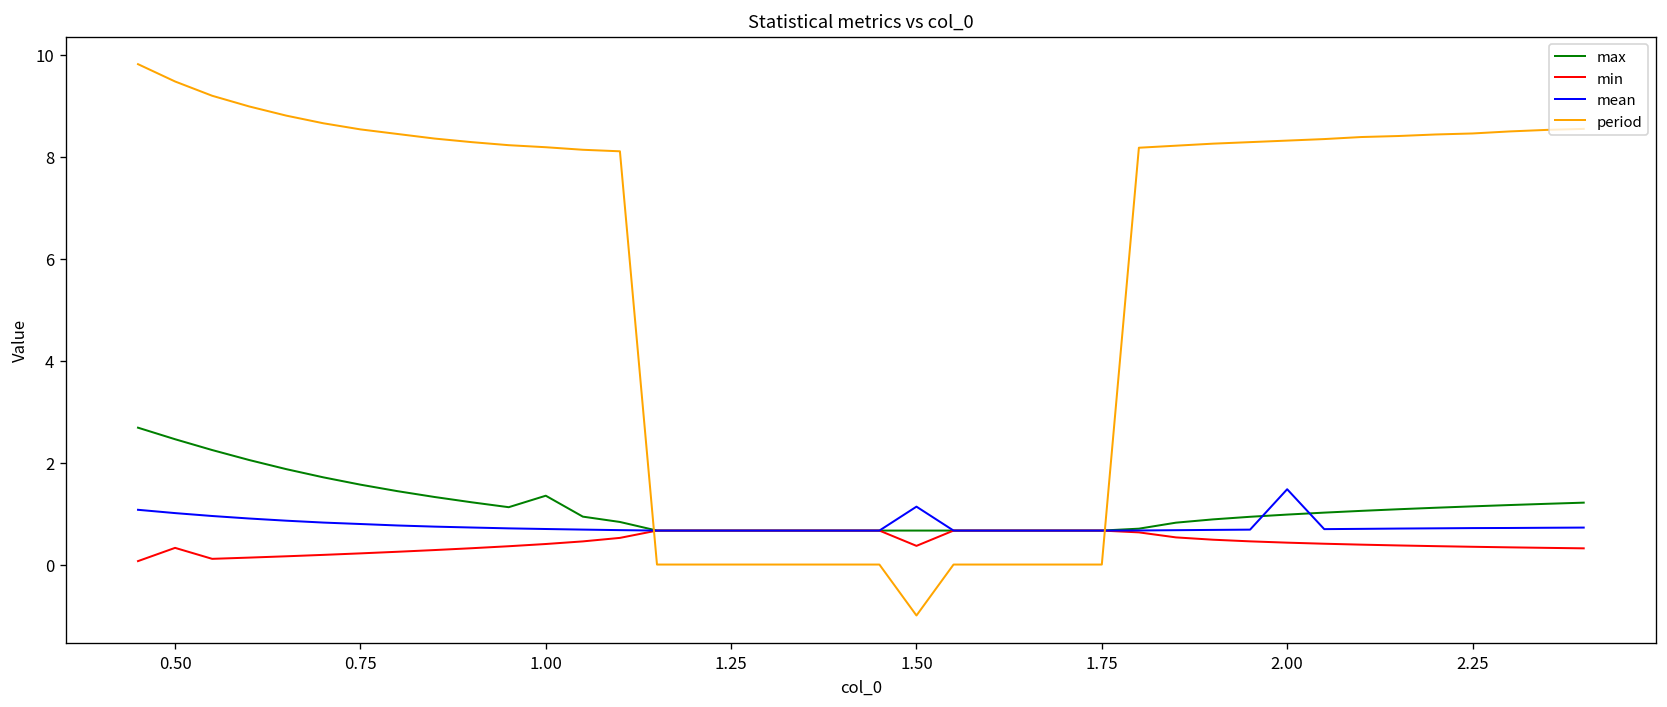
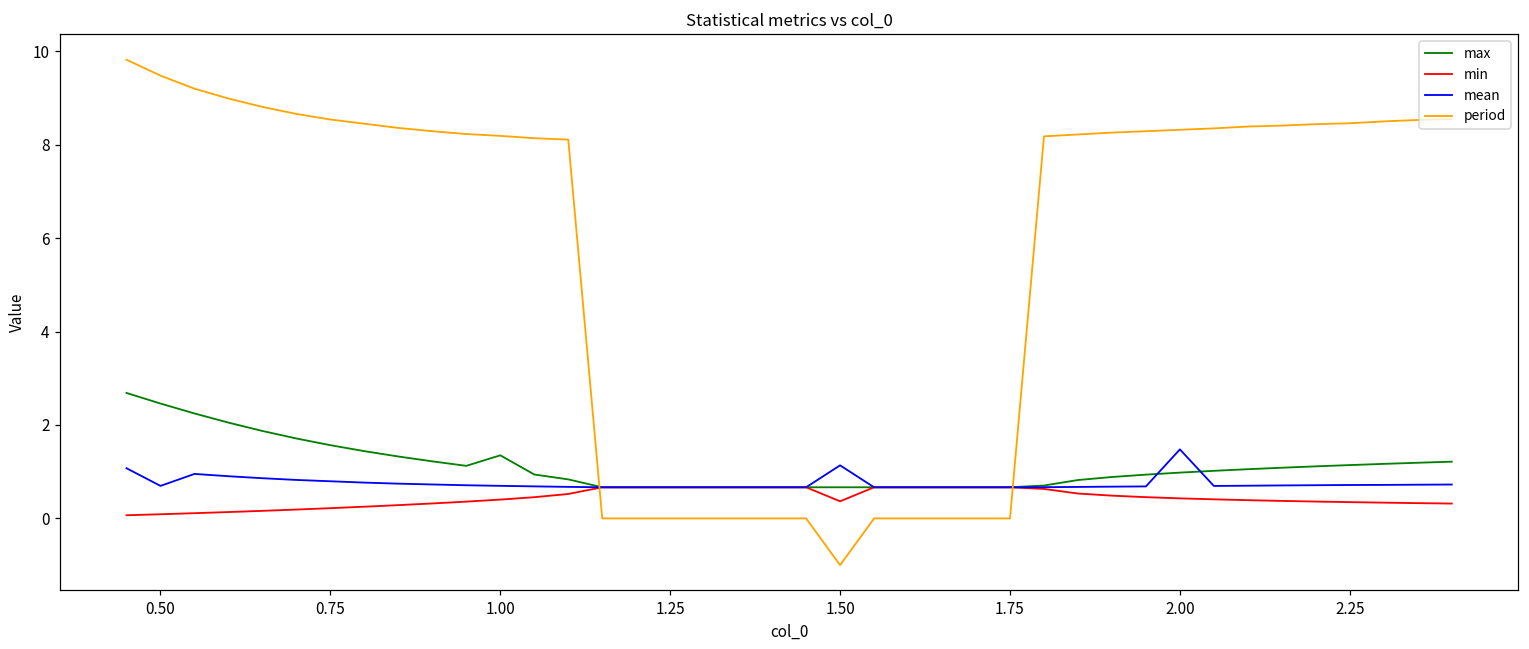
min, 0.50: 0.3 -> 0.1
mean, 0.50: 1.0 -> 0.7
